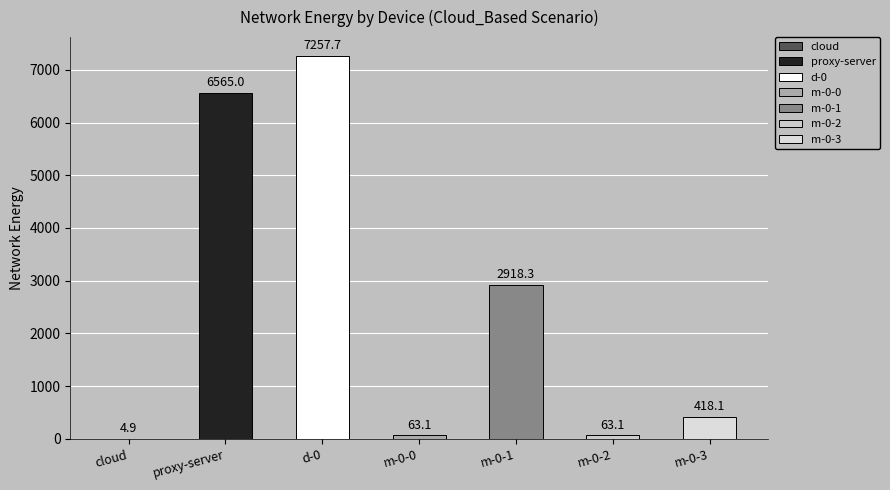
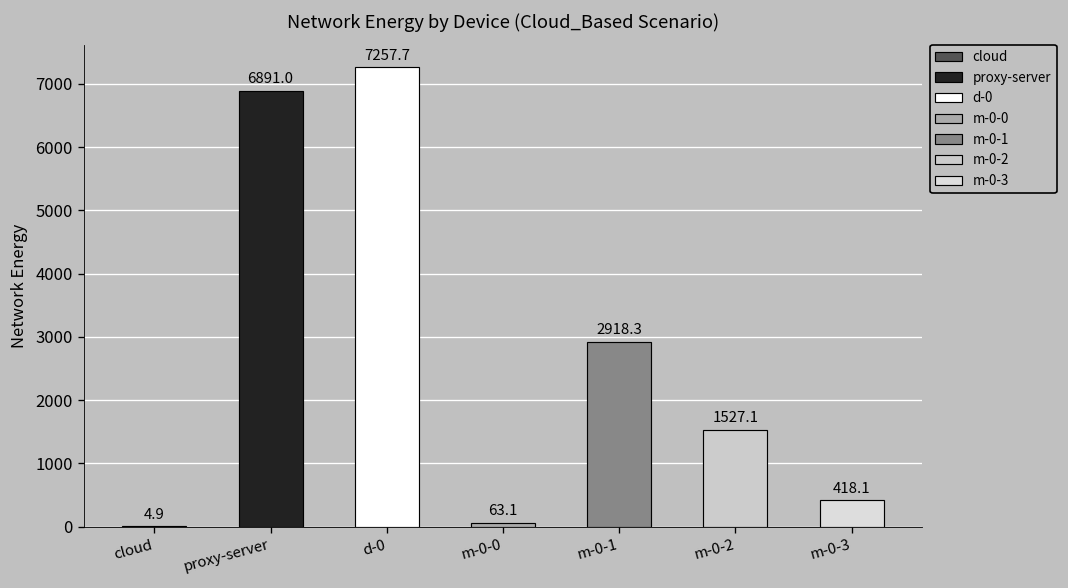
proxy-server: 6565.0 -> 6891.0
m-0-2: 63.1 -> 1527.1
